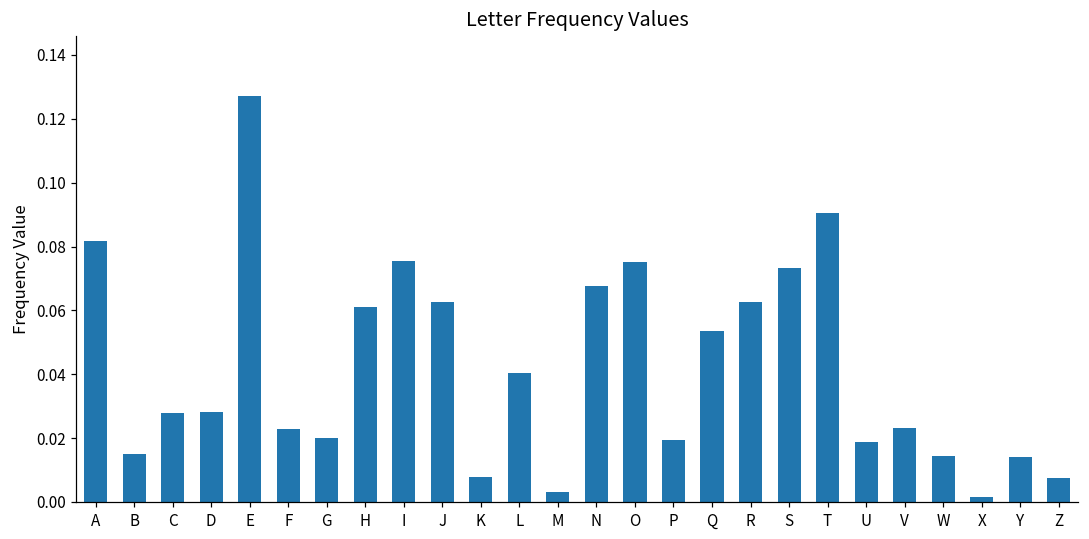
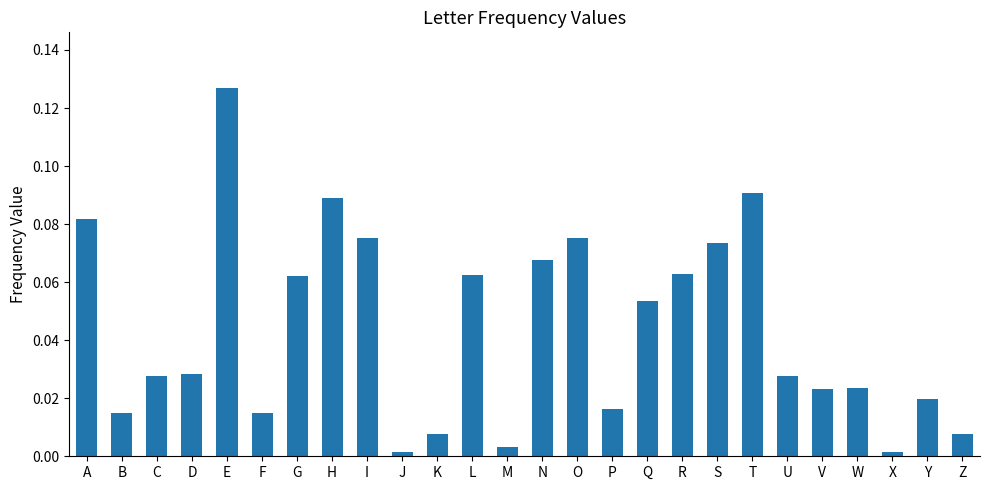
F: 0.023 -> 0.015
G: 0.020 -> 0.062
H: 0.061 -> 0.089
J: 0.063 -> 0.002
L: 0.040 -> 0.063
P: 0.019 -> 0.016
U: 0.019 -> 0.028
W: 0.015 -> 0.024
Y: 0.014 -> 0.020
